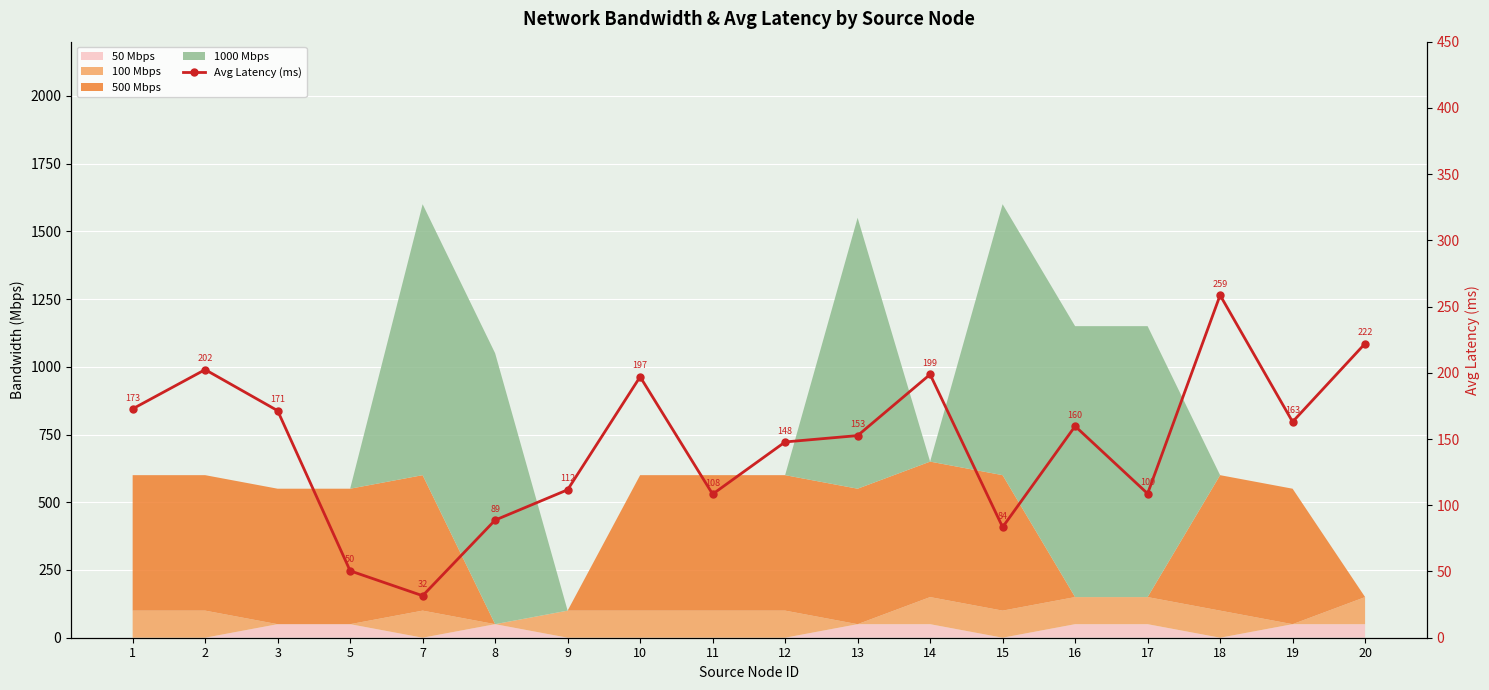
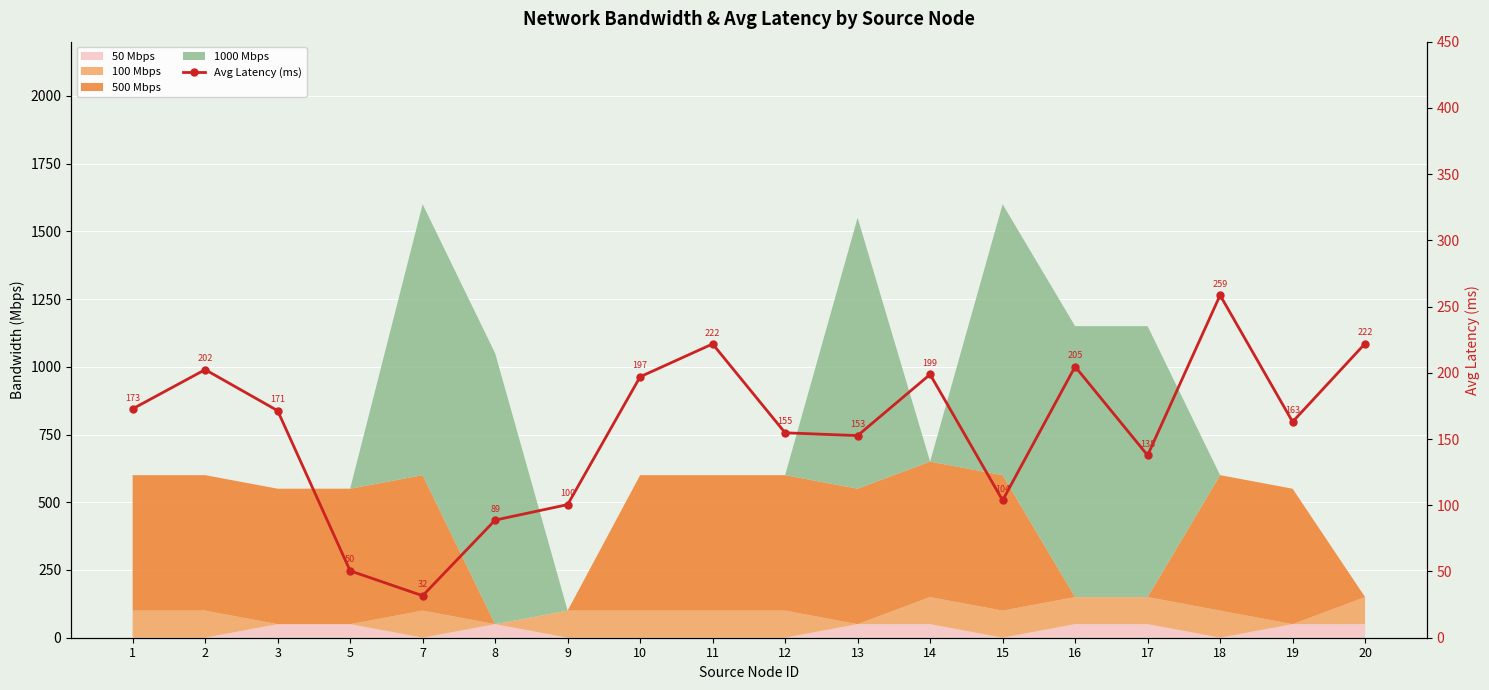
Avg Latency (ms), 9: 112 -> 100
Avg Latency (ms), 11: 108 -> 222
Avg Latency (ms), 12: 148 -> 155
Avg Latency (ms), 15: 84 -> 104
Avg Latency (ms), 16: 160 -> 205
Avg Latency (ms), 17: 109 -> 138
